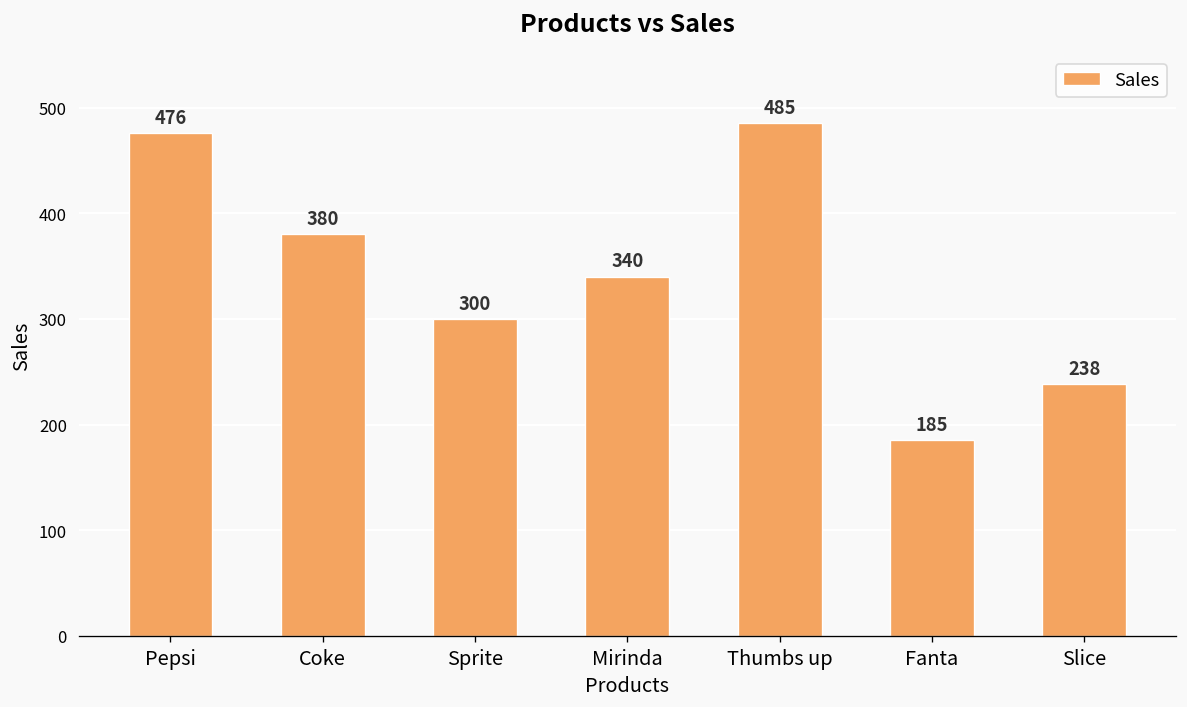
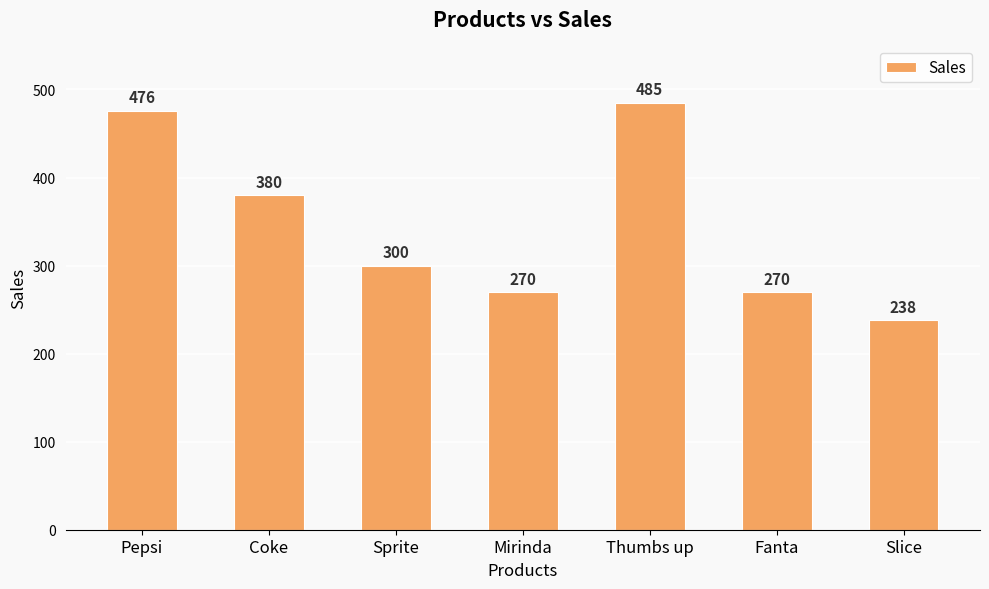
Mirinda: 340 -> 270
Fanta: 185 -> 270
